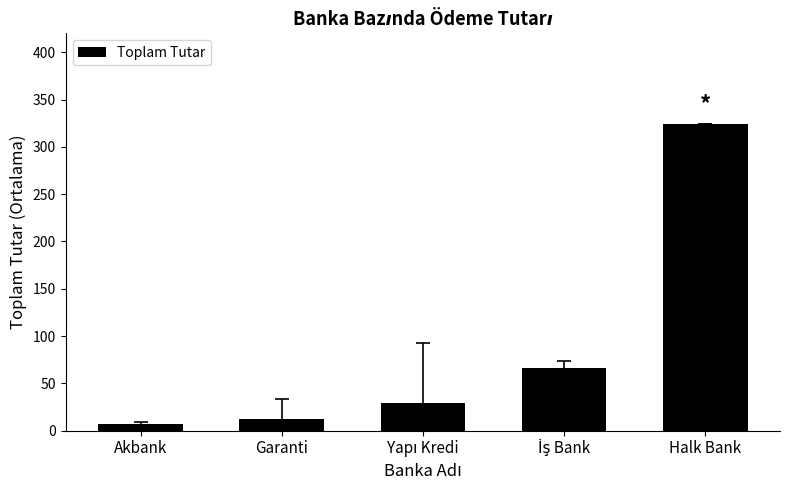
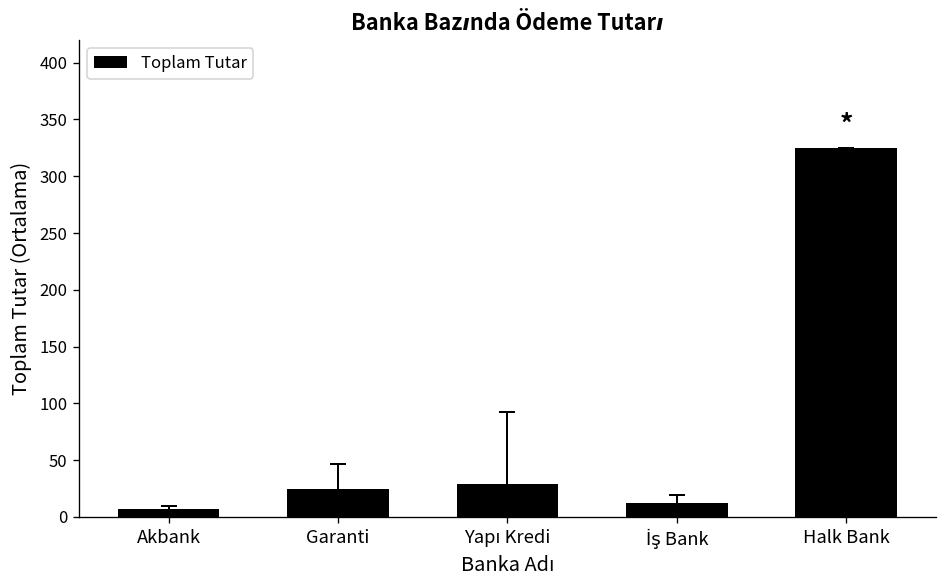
Toplam Tutar, Garanti: 10 -> 20
Toplam Tutar, İş Bank: 70 -> 10
